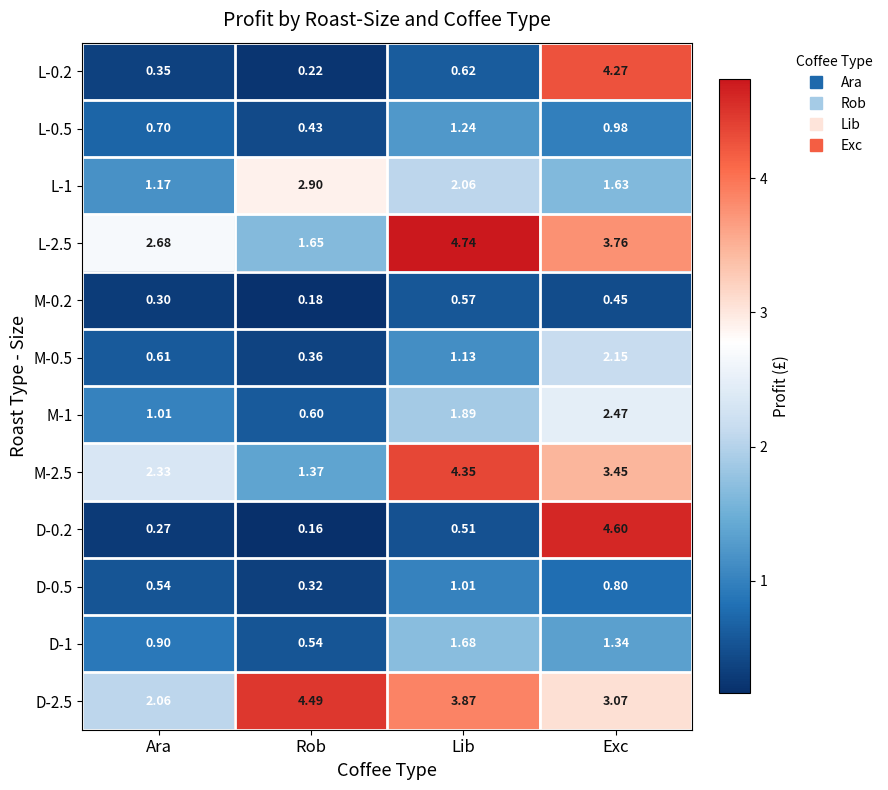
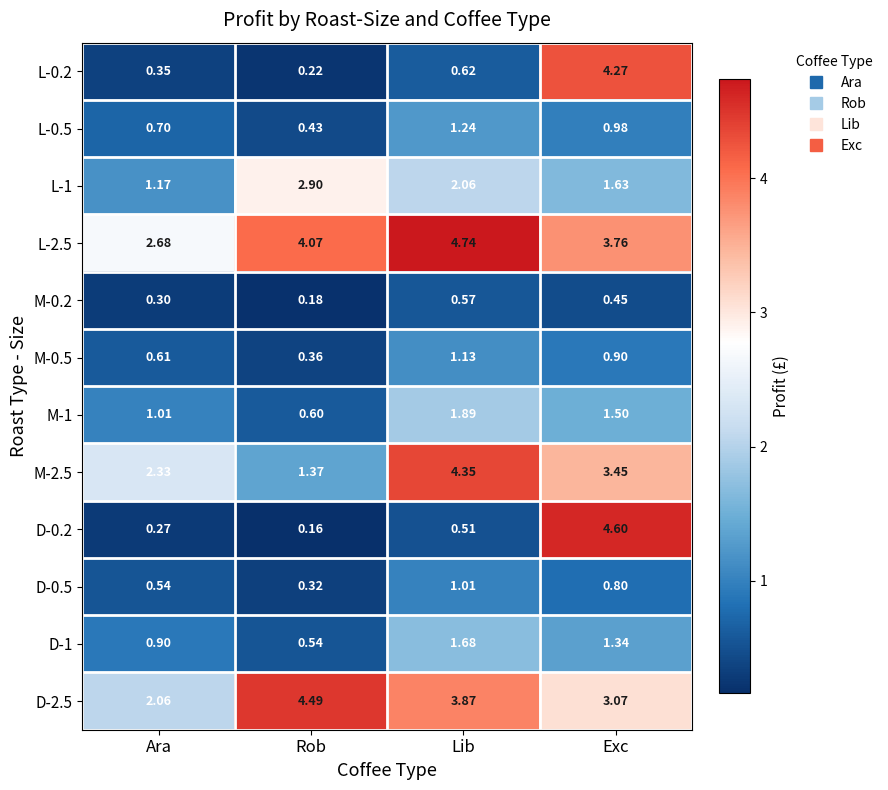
L-2.5, Rob: 1.65 -> 4.07
M-0.5, Exc: 2.15 -> 0.90
M-1, Exc: 2.47 -> 1.50
